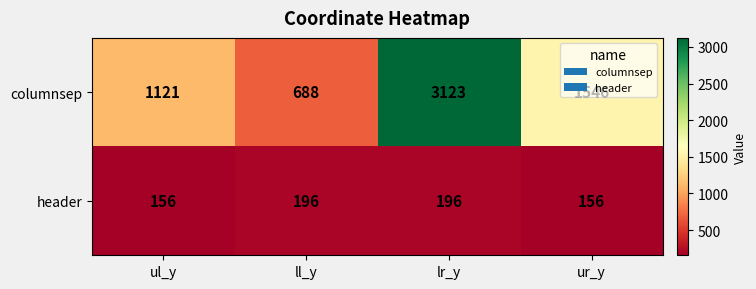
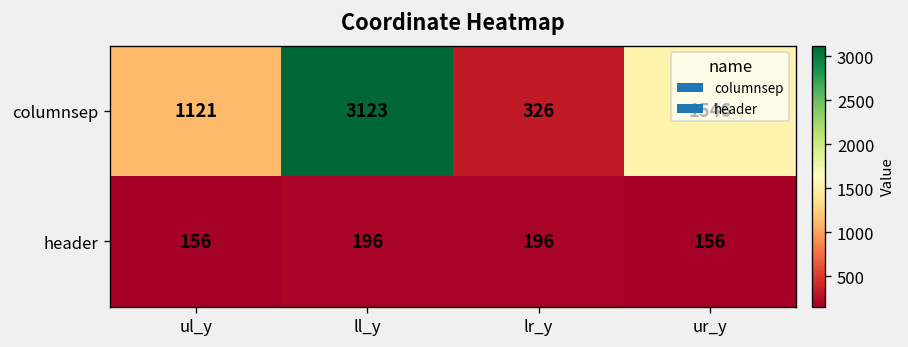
columnsep, ll_y: 688 -> 3123
columnsep, lr_y: 3123 -> 326
